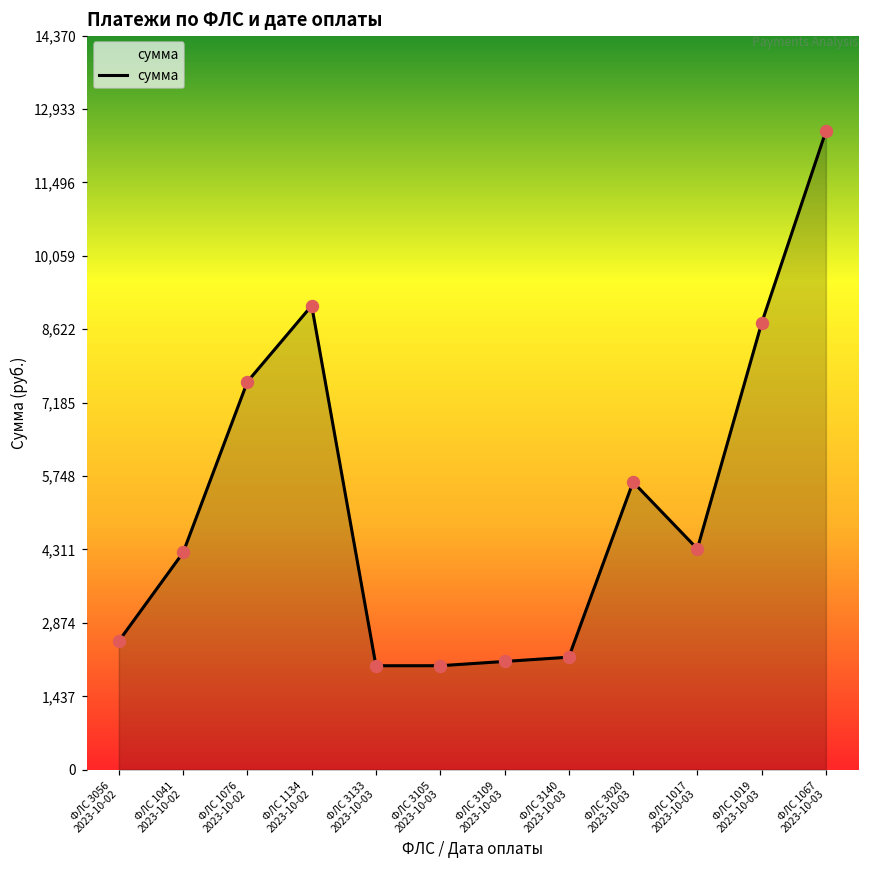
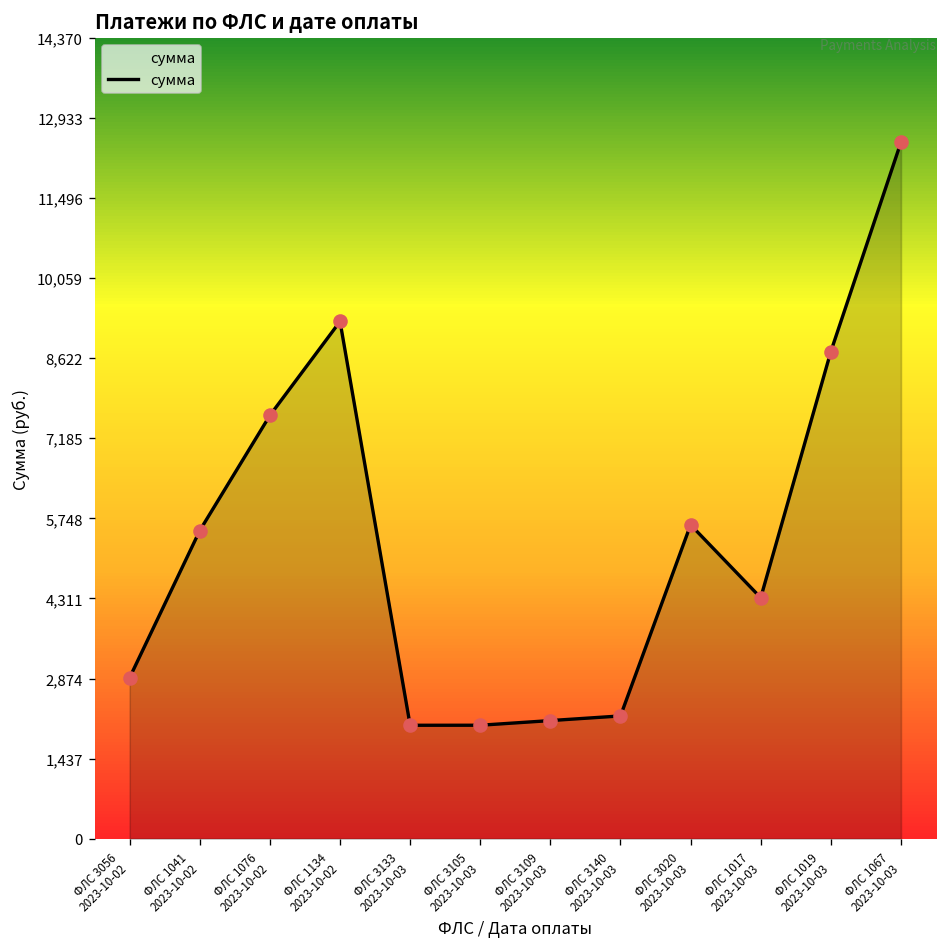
ФЛС 3056 2023-10-02: 2,500 -> 2,900
ФЛС 1041 2023-10-02: 4,300 -> 5,500
ФЛС 1134 2023-10-02: 9,100 -> 9,300
